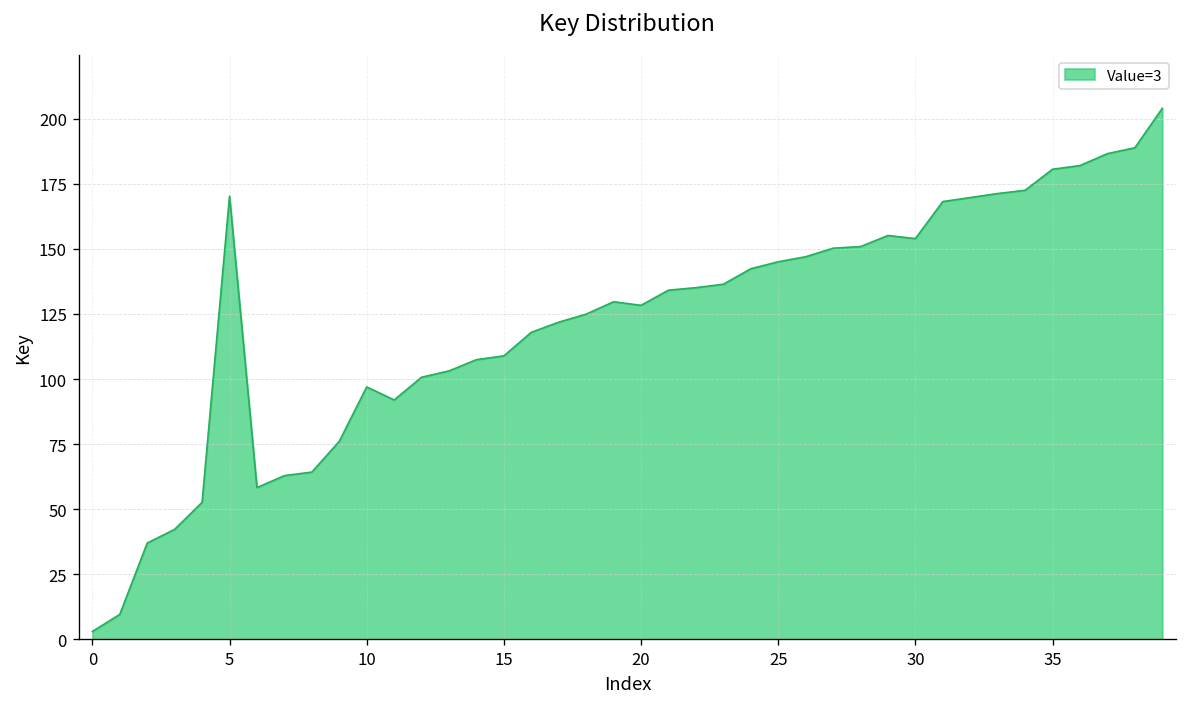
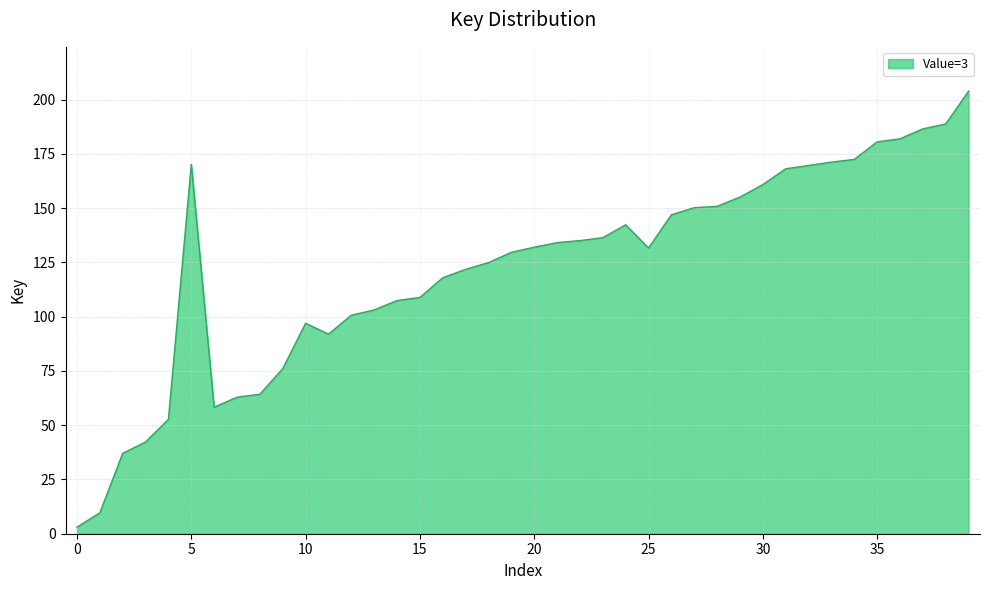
20: 128 -> 132
25: 145 -> 132
30: 154 -> 161
